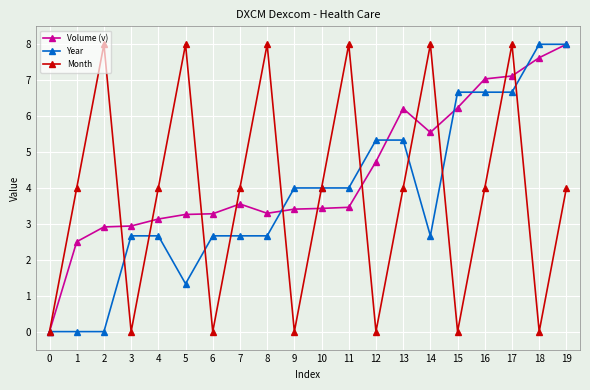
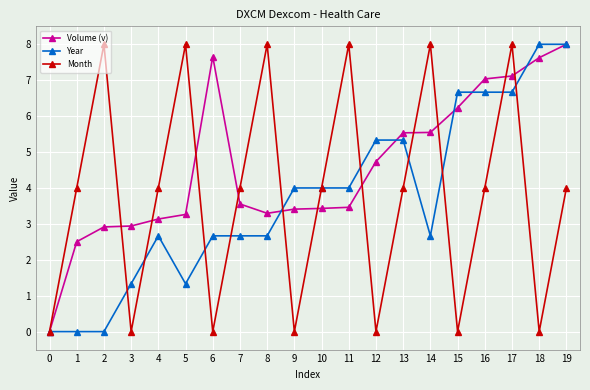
Year, 3: 2.7 -> 1.3
Volume (v), 6: 3.3 -> 7.7
Volume (v), 13: 6.2 -> 5.5
